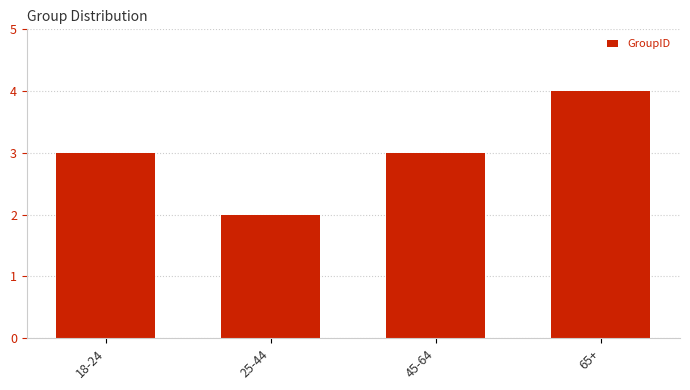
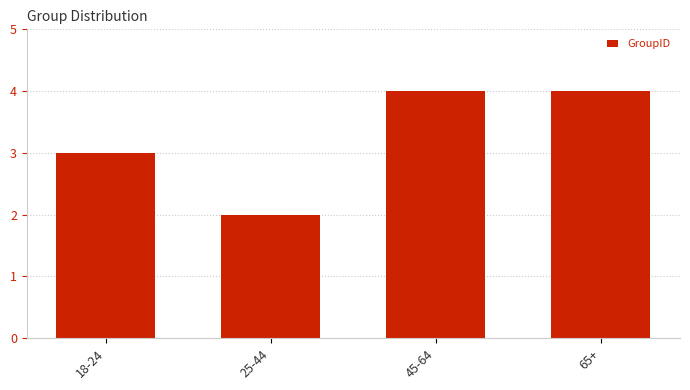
45-64: 3 -> 4
